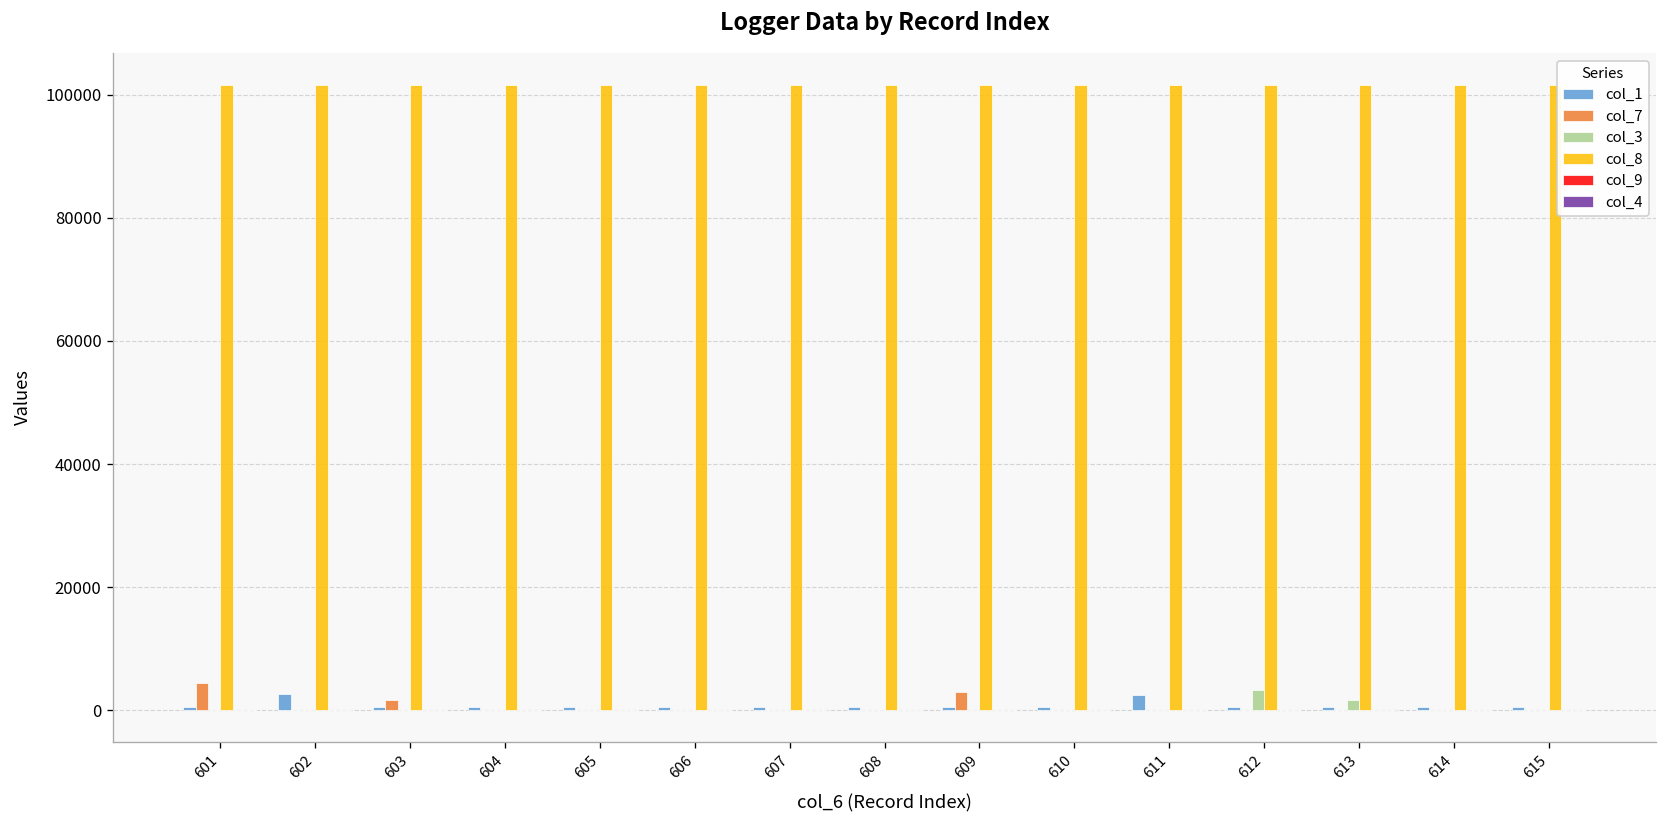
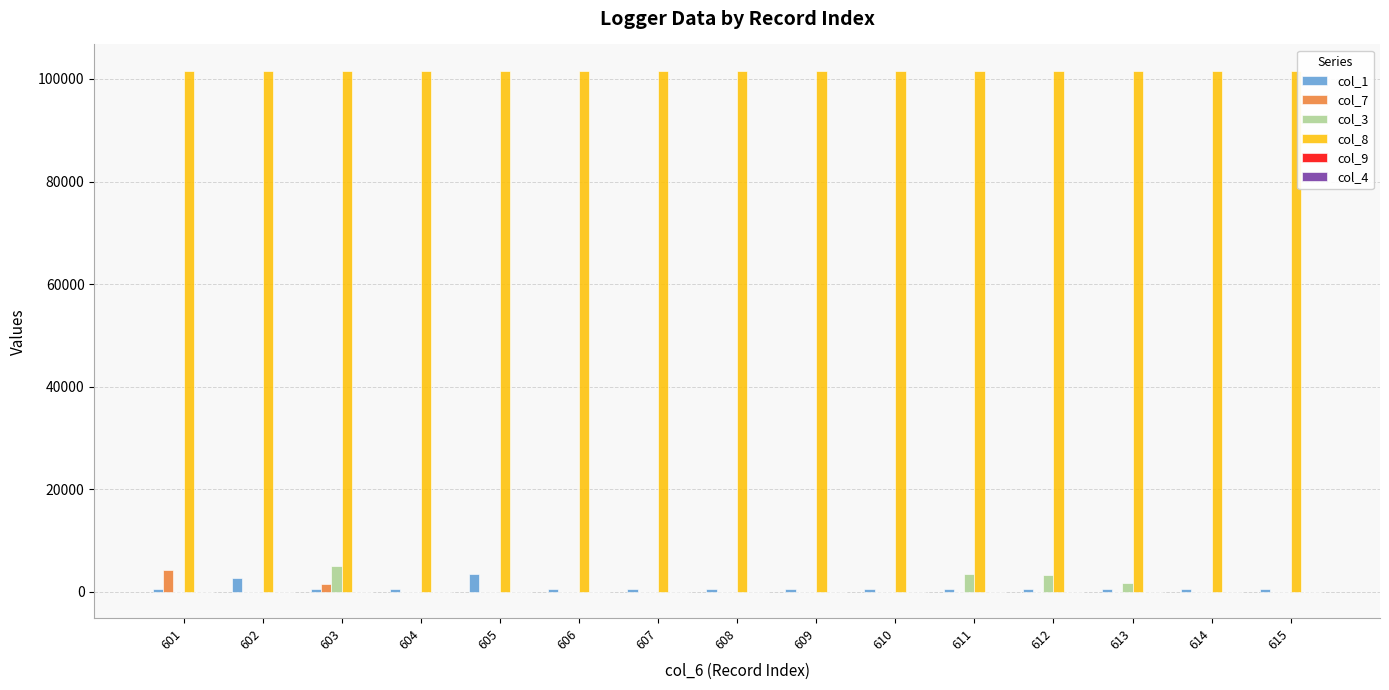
col_3, 603: 0 -> 5000
col_1, 605: 1000 -> 4000
col_7, 609: 3000 -> 0
col_1, 611: 2000 -> 1000
col_3, 611: 0 -> 3000
